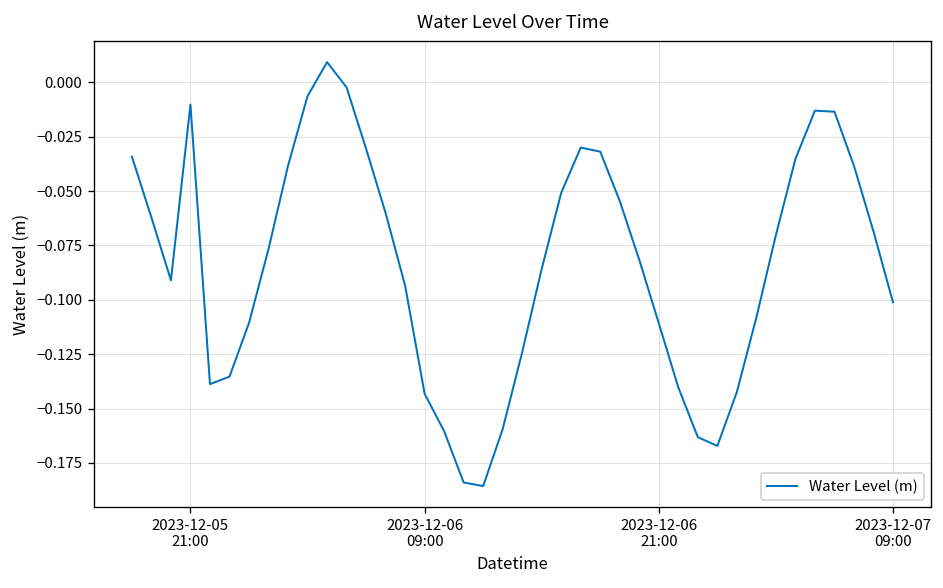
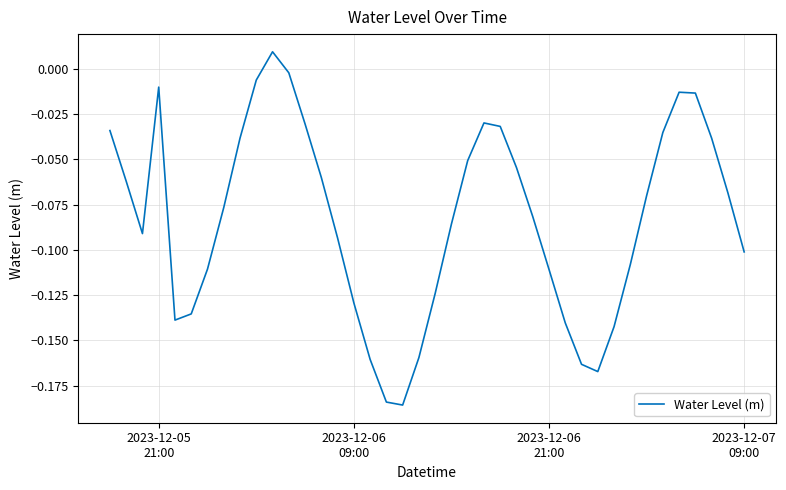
2023-12-06 09:00: -0.143 -> -0.129
